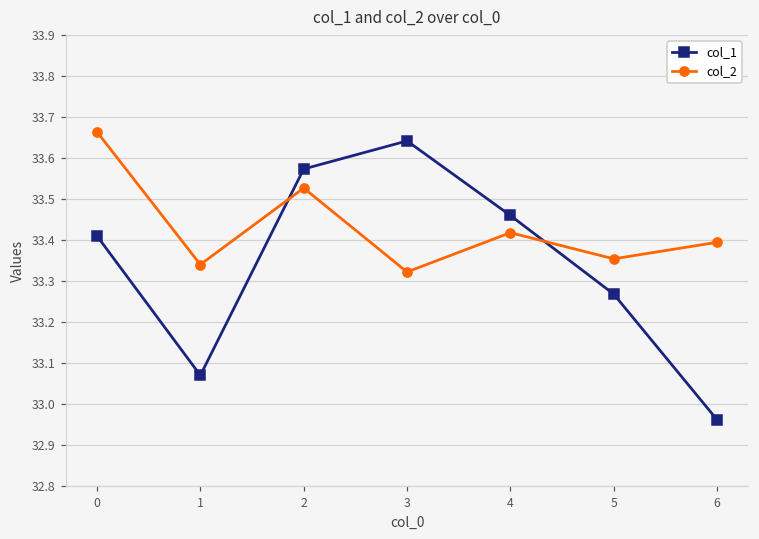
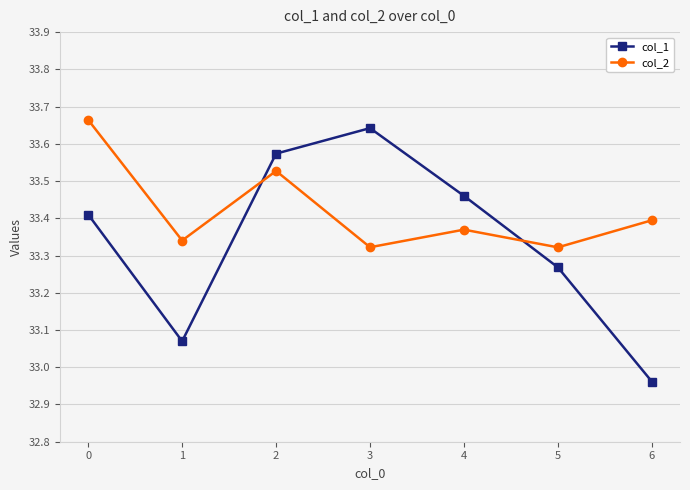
col_2, 4: 33.42 -> 33.37
col_2, 5: 33.35 -> 33.32
